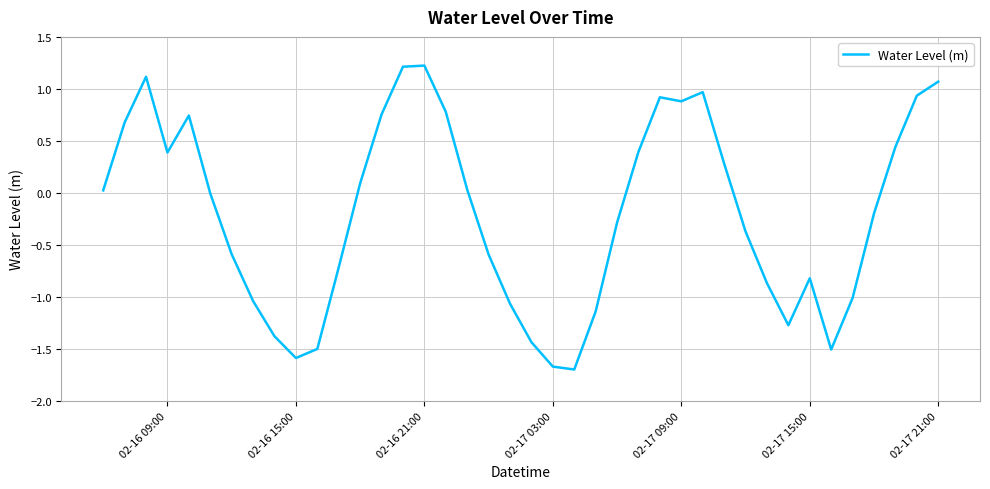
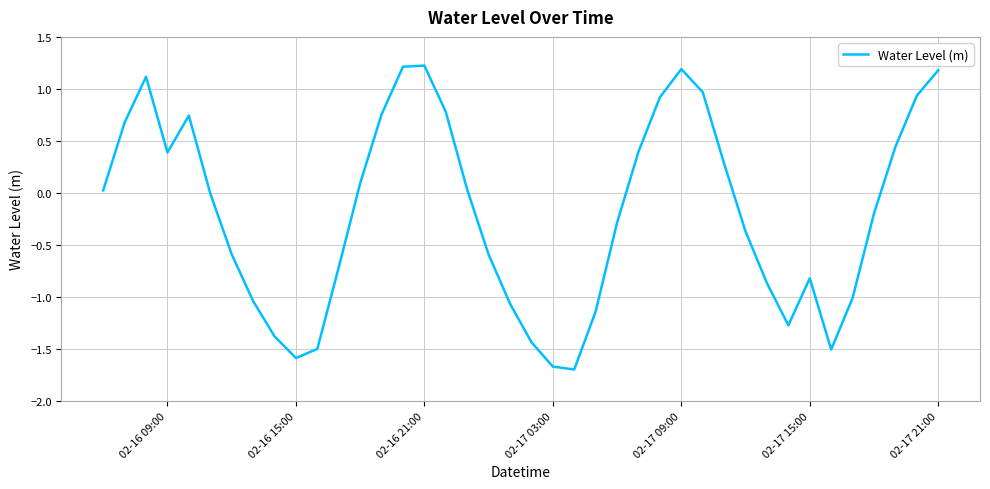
02-17 09:00: 0.88 -> 1.19
02-17 21:00: 1.07 -> 1.18
